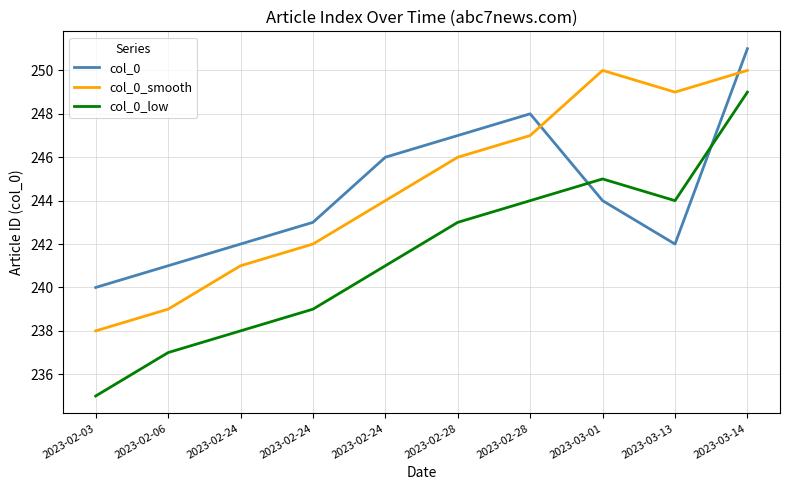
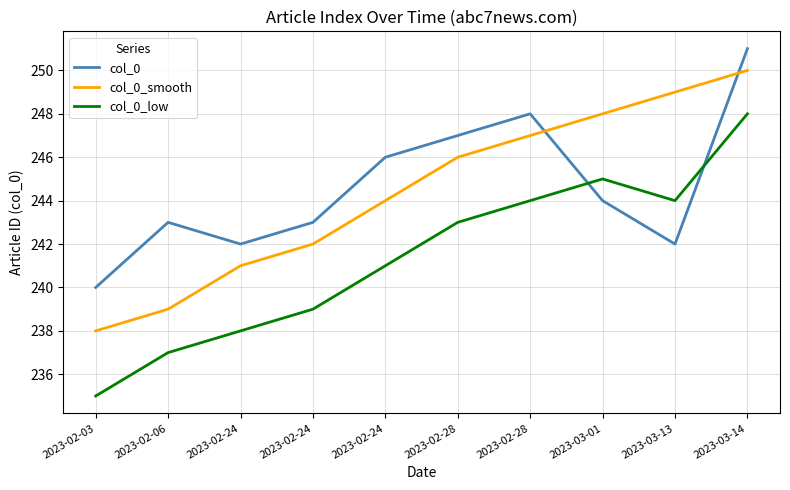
col_0, 2023-02-06: 241 -> 243
col_0_smooth, 2023-03-01: 250 -> 248
col_0_low, 2023-03-14: 249 -> 248
